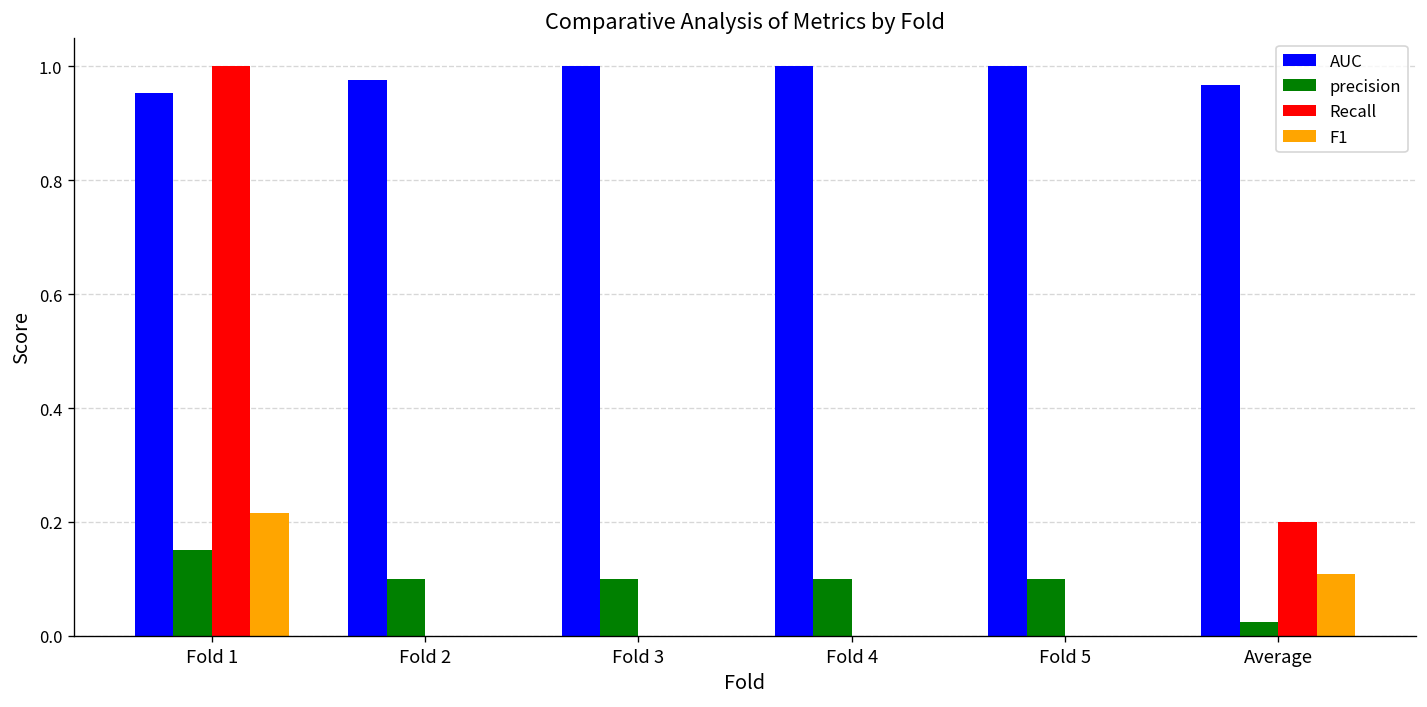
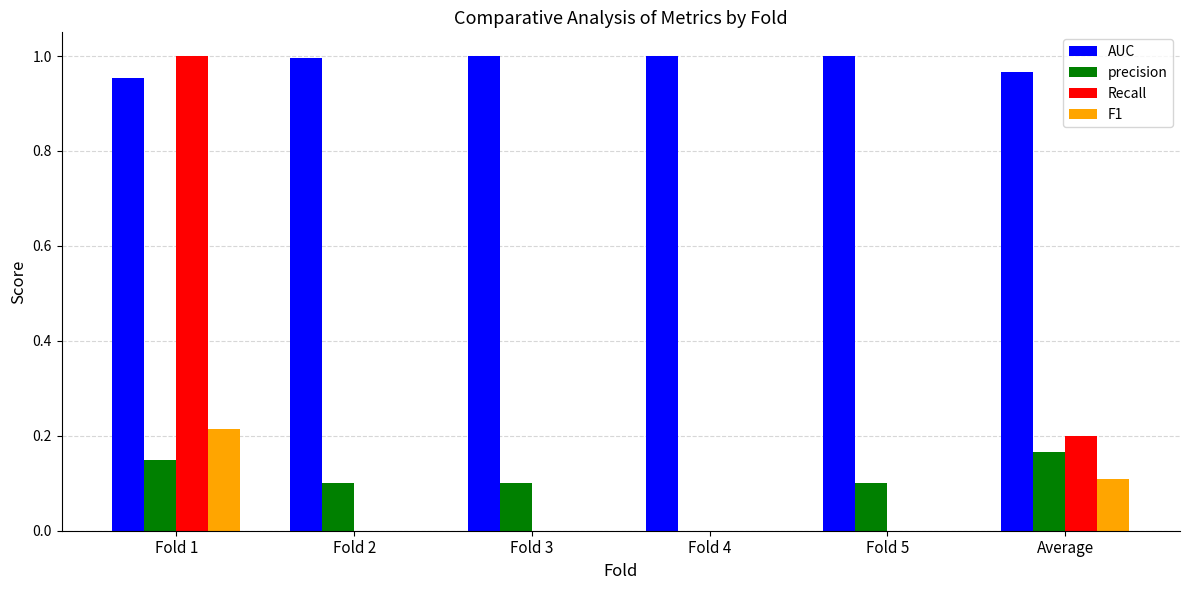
AUC, Fold 2: 0.98 -> 1.00
precision, Fold 4: 0.1 -> 0.0
precision, Average: 0.02 -> 0.17
